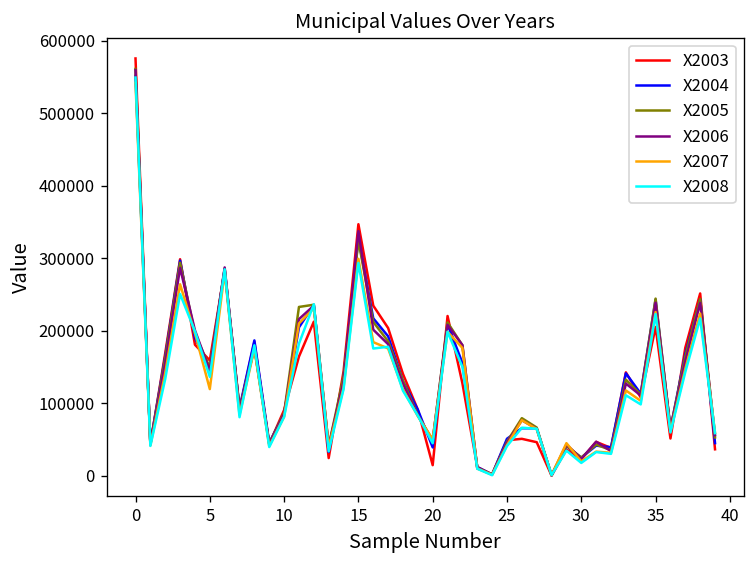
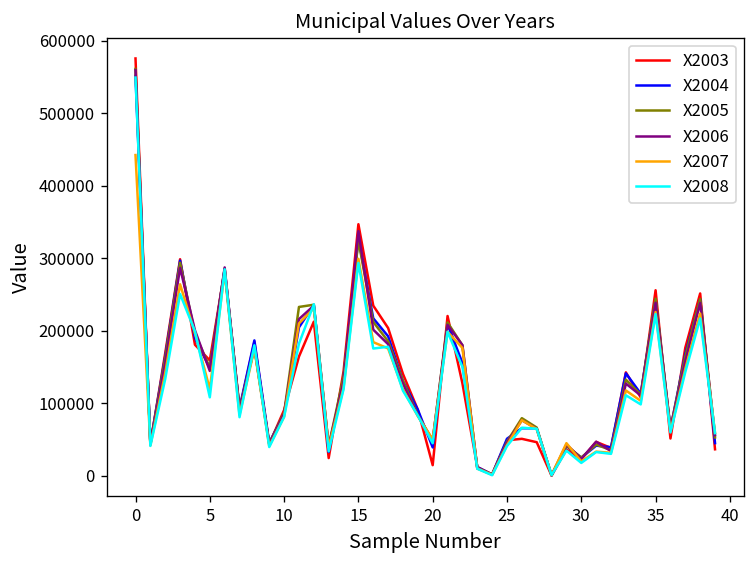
X2007, 0: 540000 -> 440000
X2008, 5: 140000 -> 110000
X2003, 35: 210000 -> 260000
